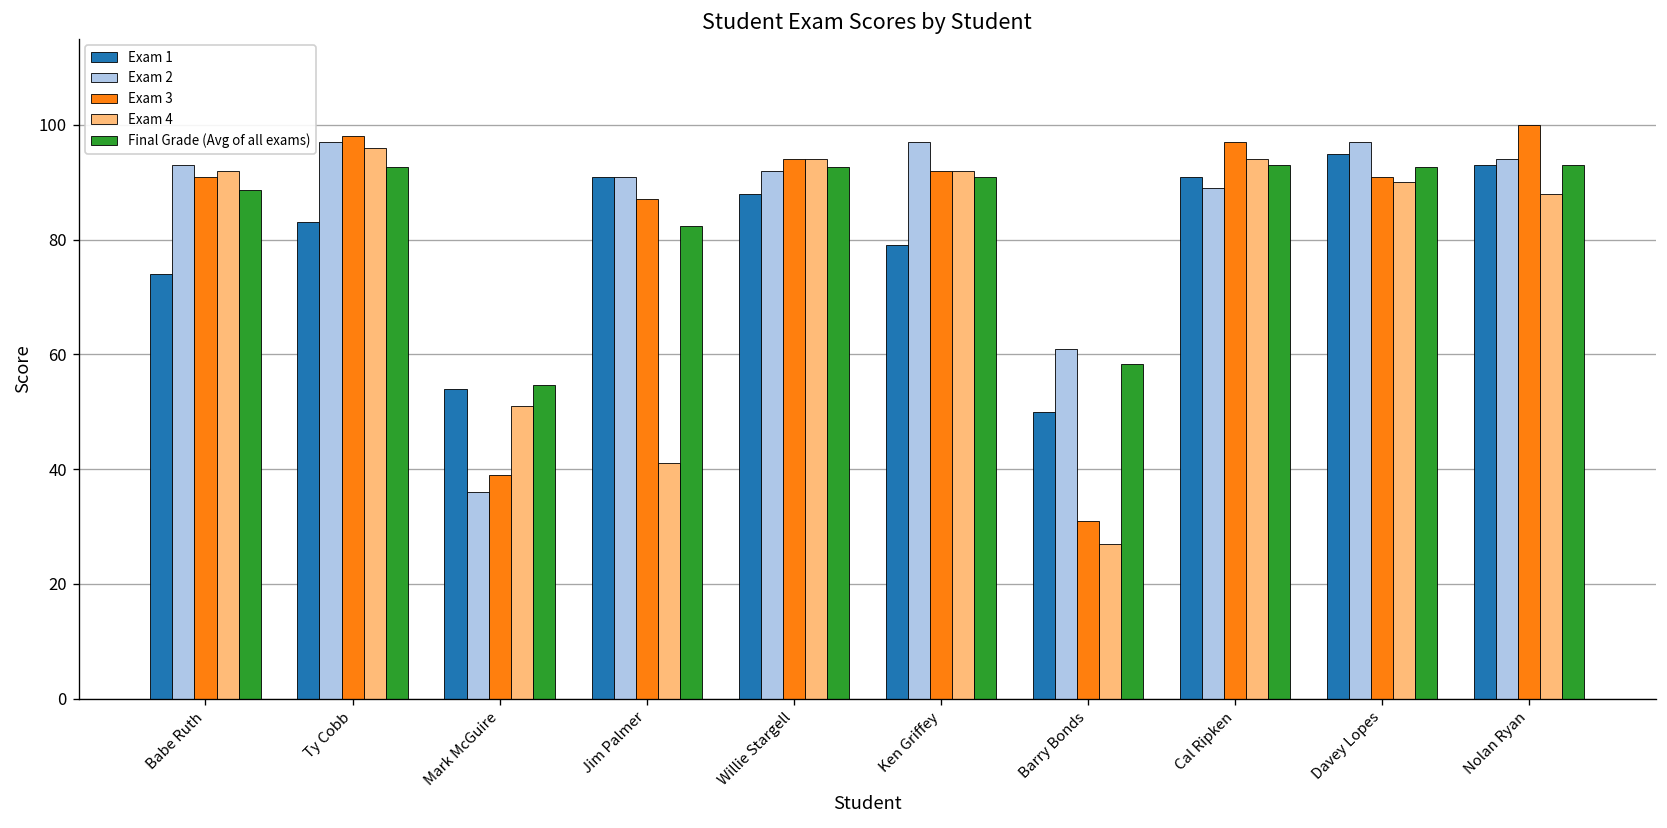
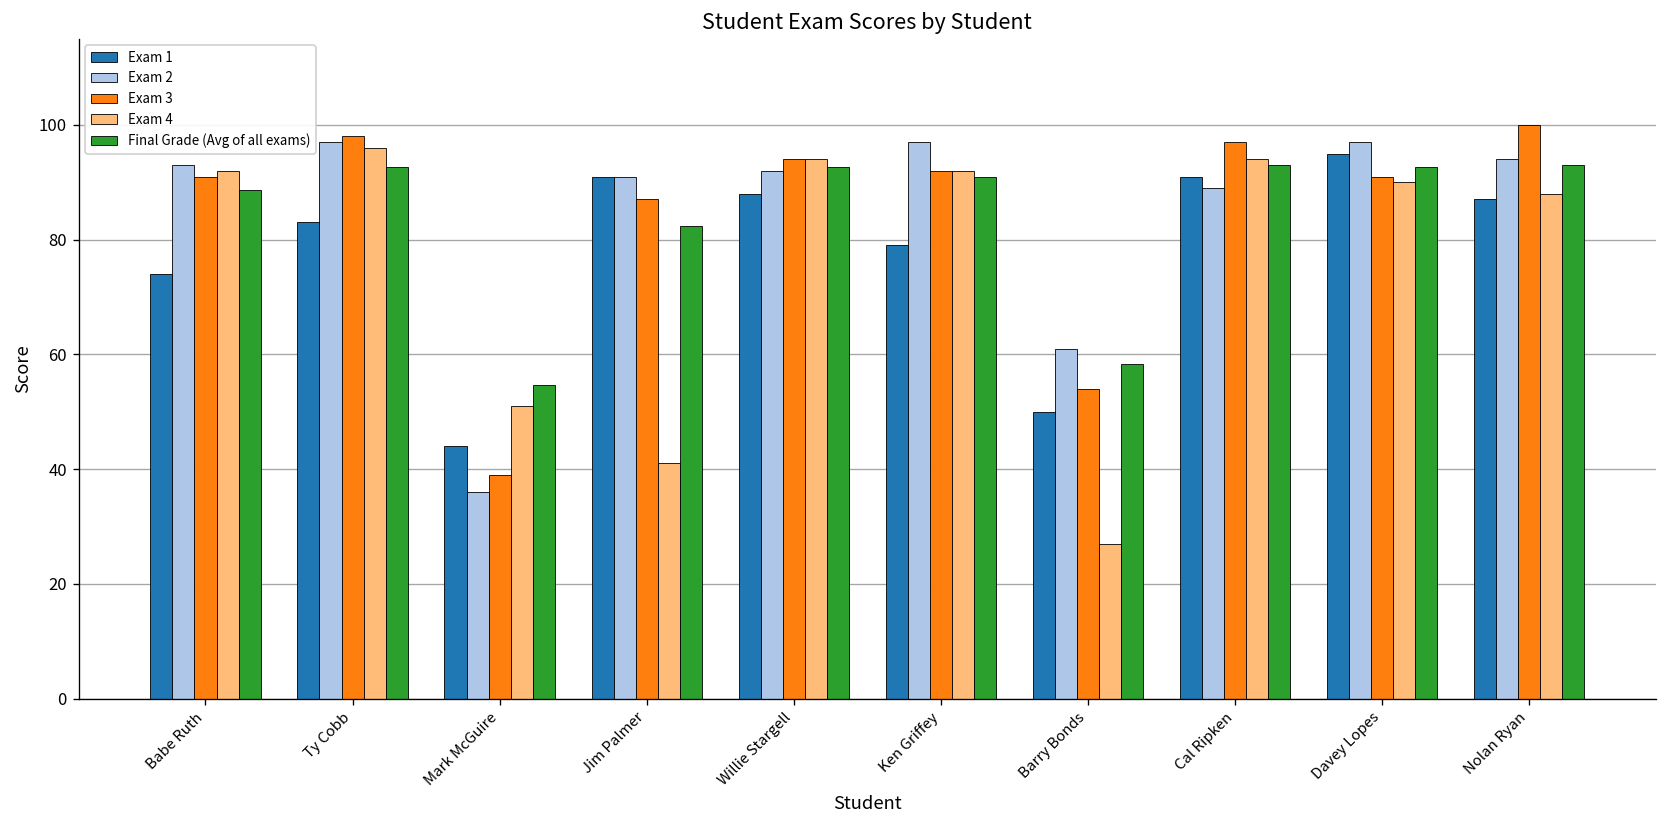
Exam 1, Mark McGuire: 54 -> 44
Exam 3, Barry Bonds: 31 -> 54
Exam 1, Nolan Ryan: 93 -> 87
